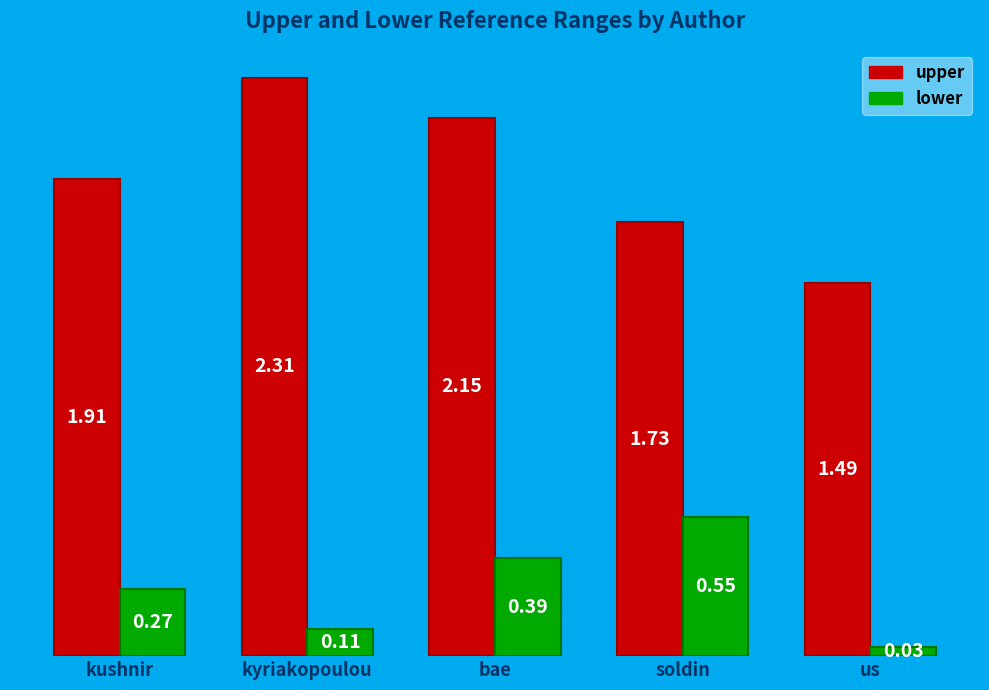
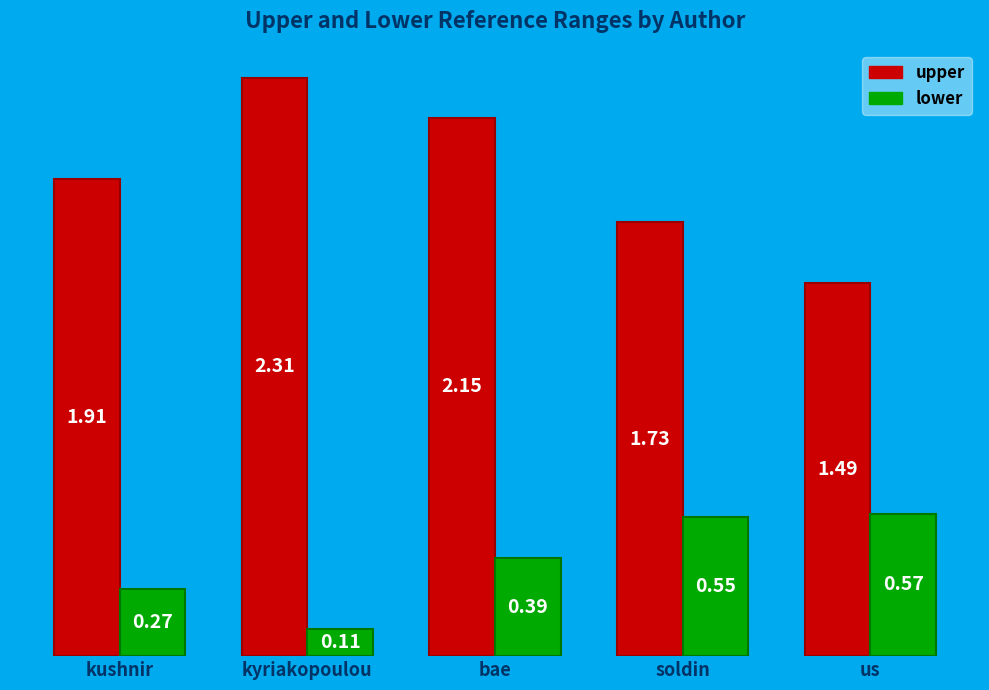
lower, us: 0.03 -> 0.57
